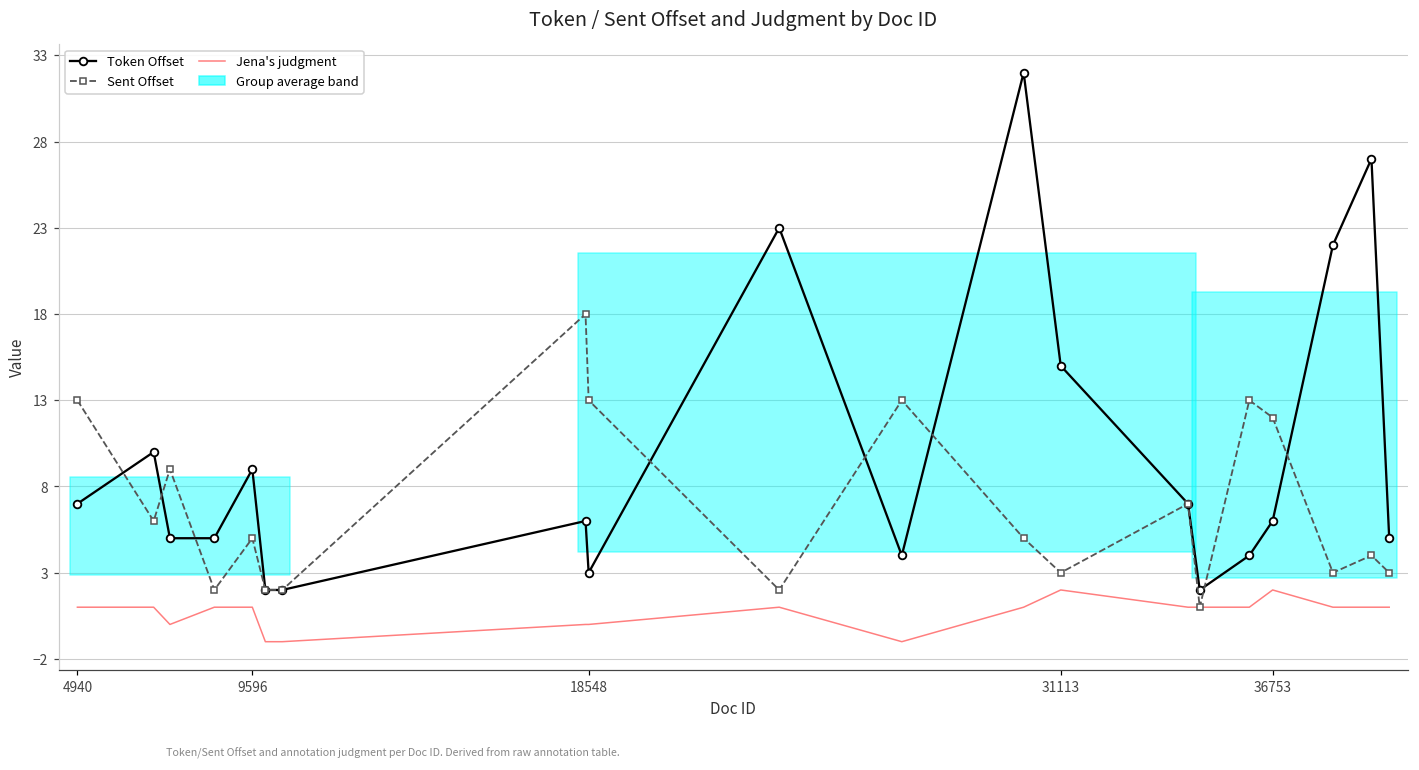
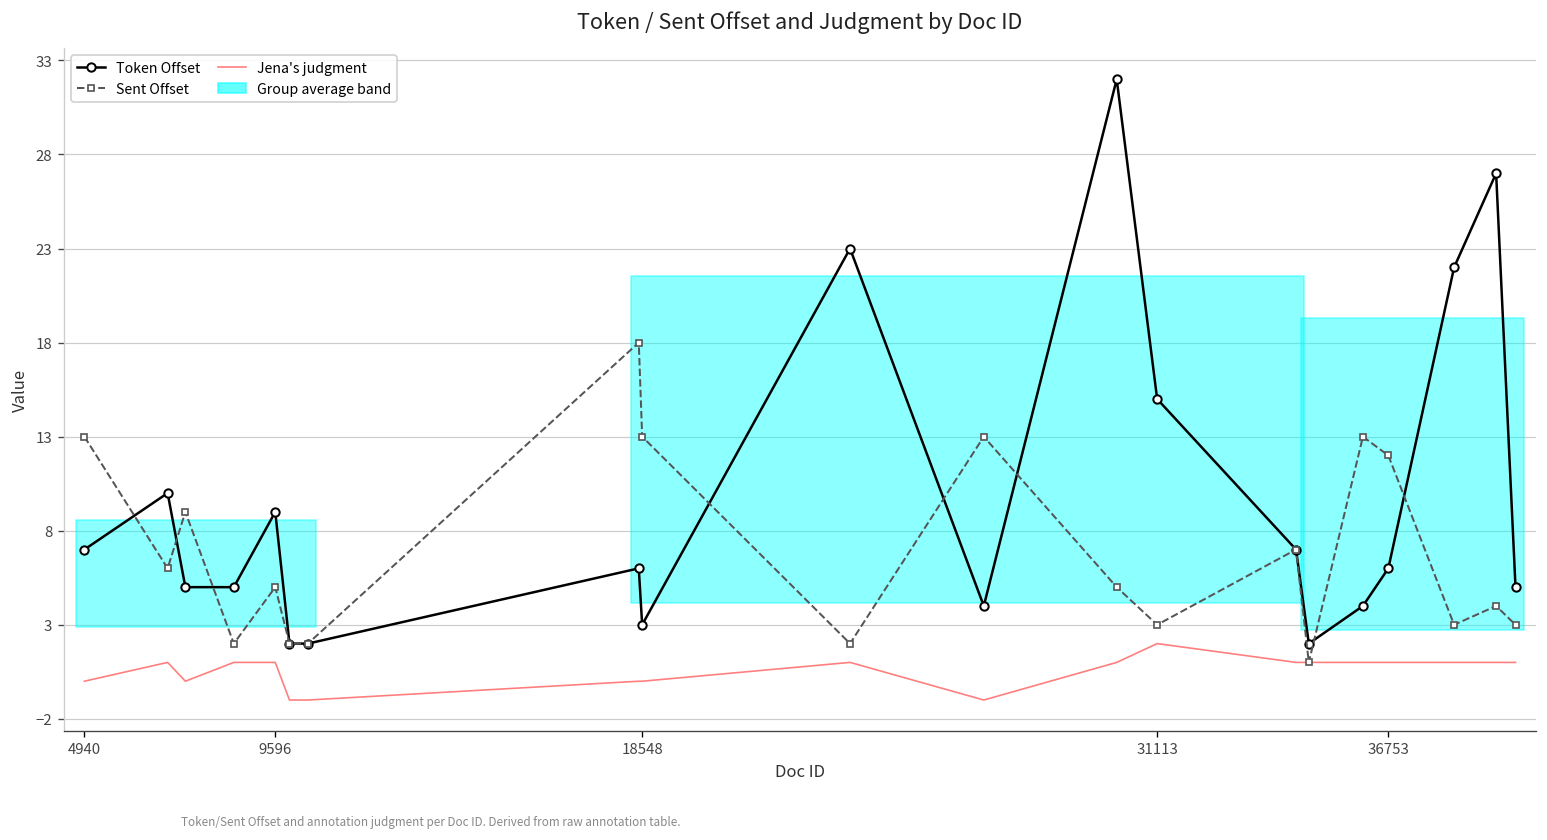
Jena's judgment, 4940: 1 -> 0
Jena's judgment, 36753: 2 -> 1
